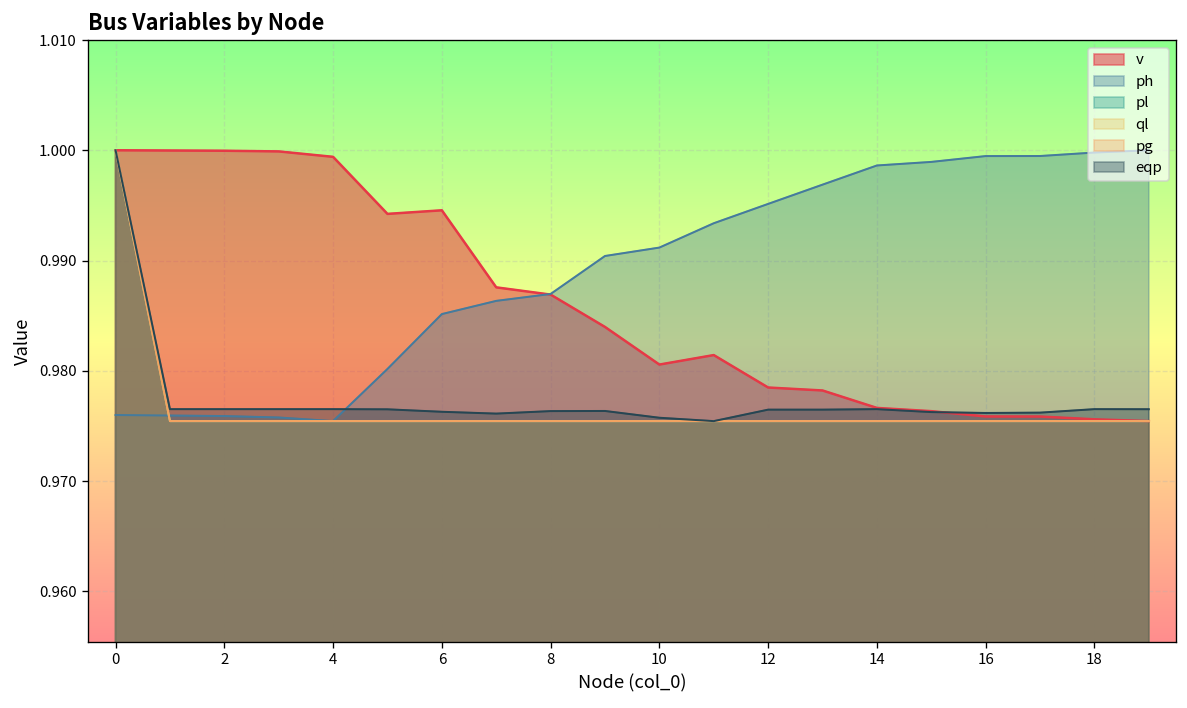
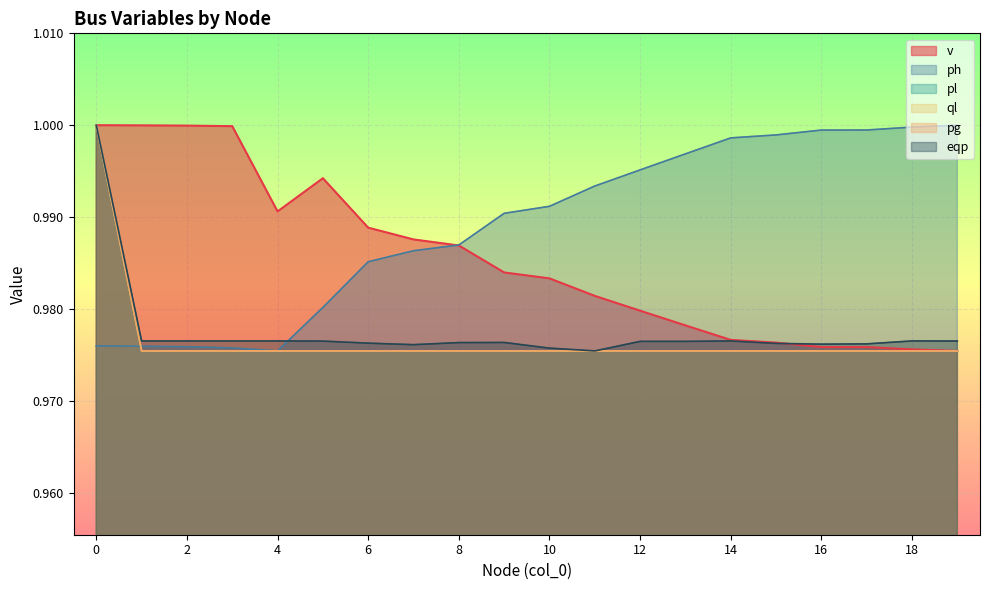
v, 4: 0.999 -> 0.991
v, 6: 0.995 -> 0.989
v, 10: 0.981 -> 0.983
v, 12: 0.978 -> 0.980
